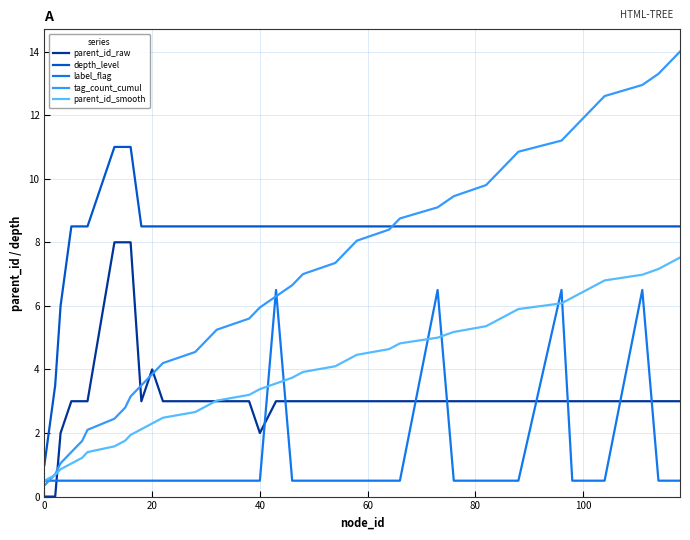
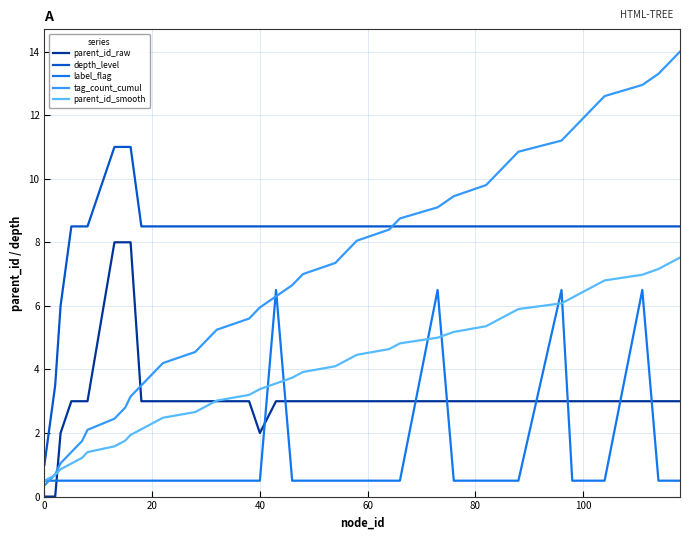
parent_id_raw, 20: 4 -> 3
